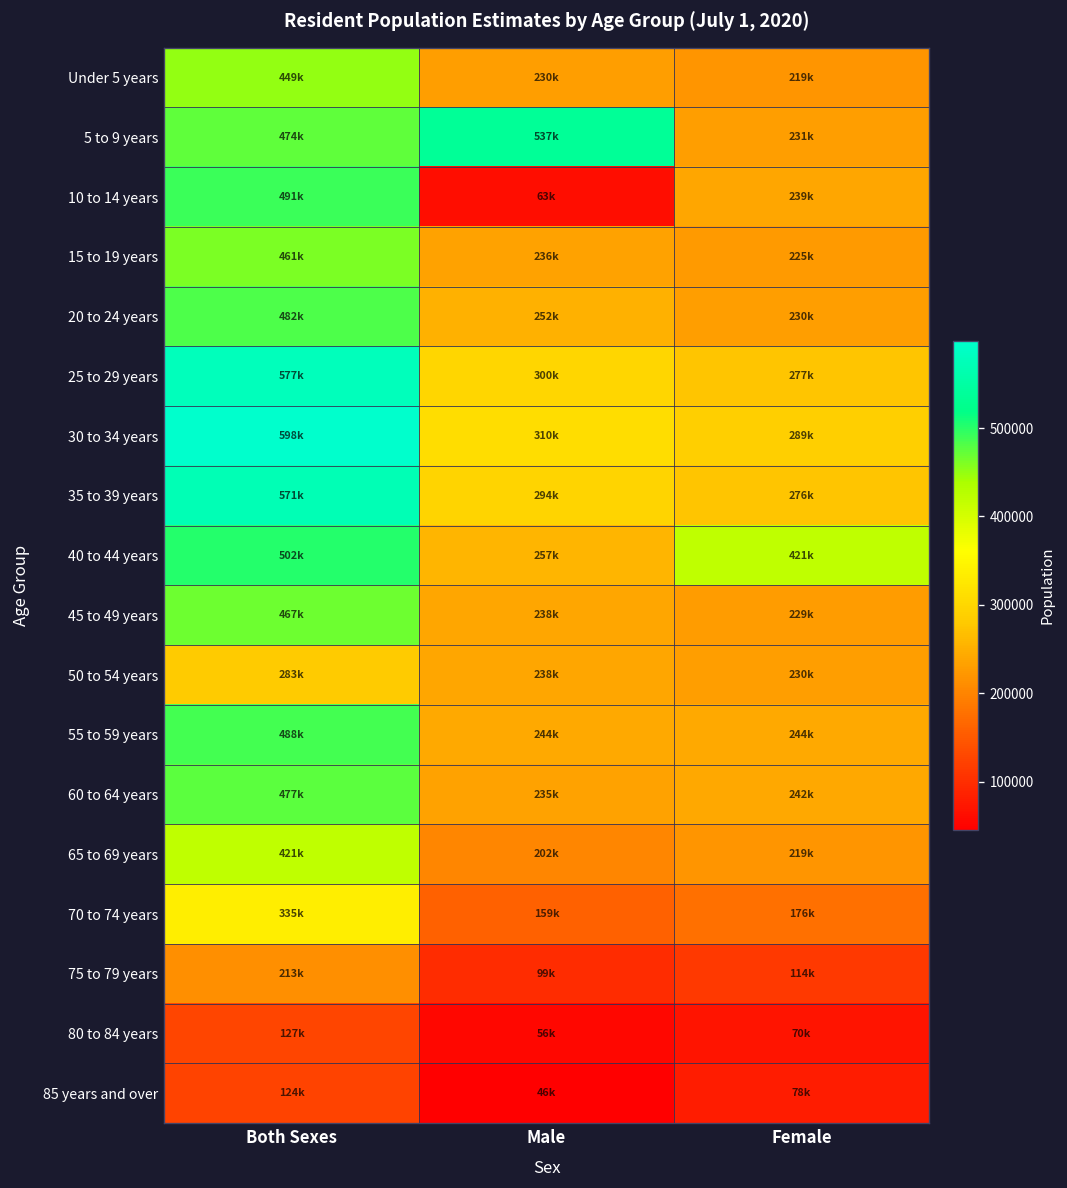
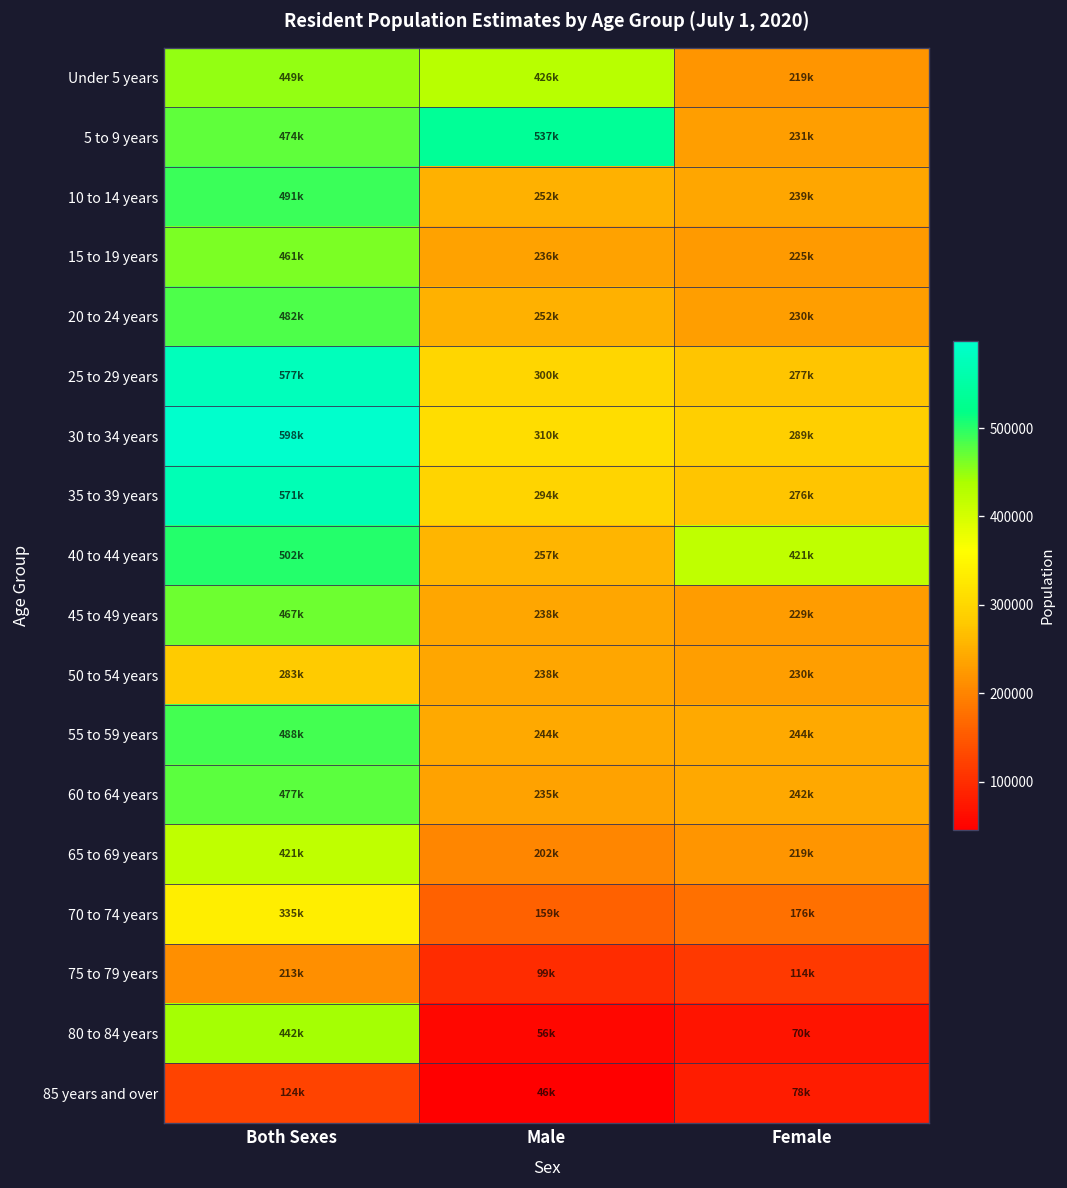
Under 5 years, Male: 230k -> 426k
10 to 14 years, Male: 63k -> 252k
80 to 84 years, Both Sexes: 127k -> 442k
